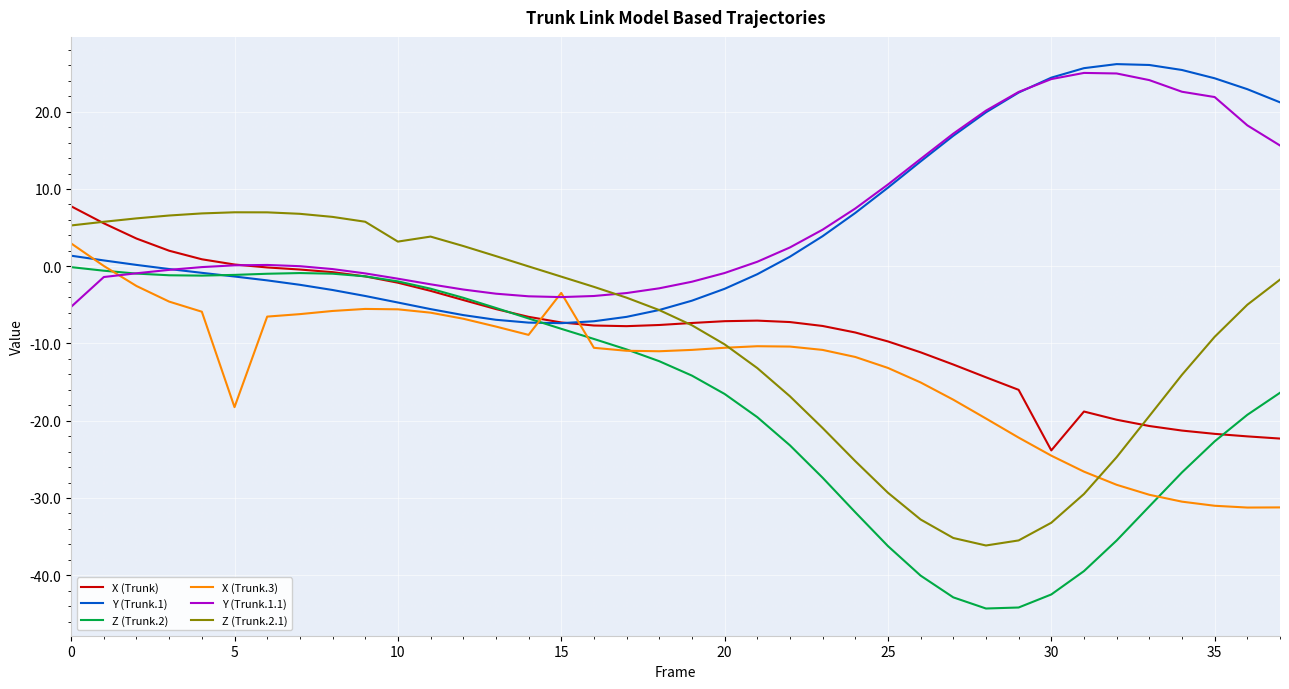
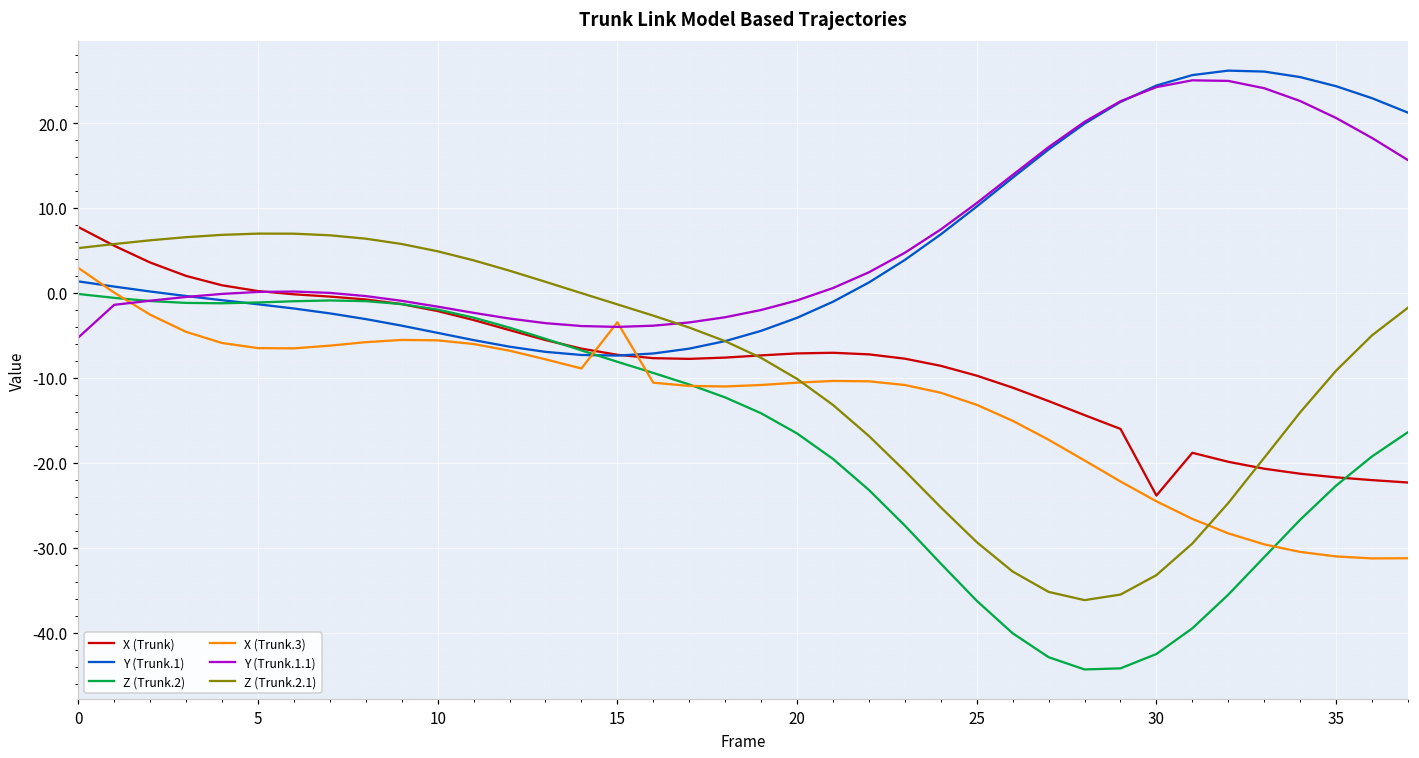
X (Trunk.3), 5: -18 -> -6
Z (Trunk.2.1), 10: 3 -> 5
Y (Trunk.1.1), 35: 22 -> 21
